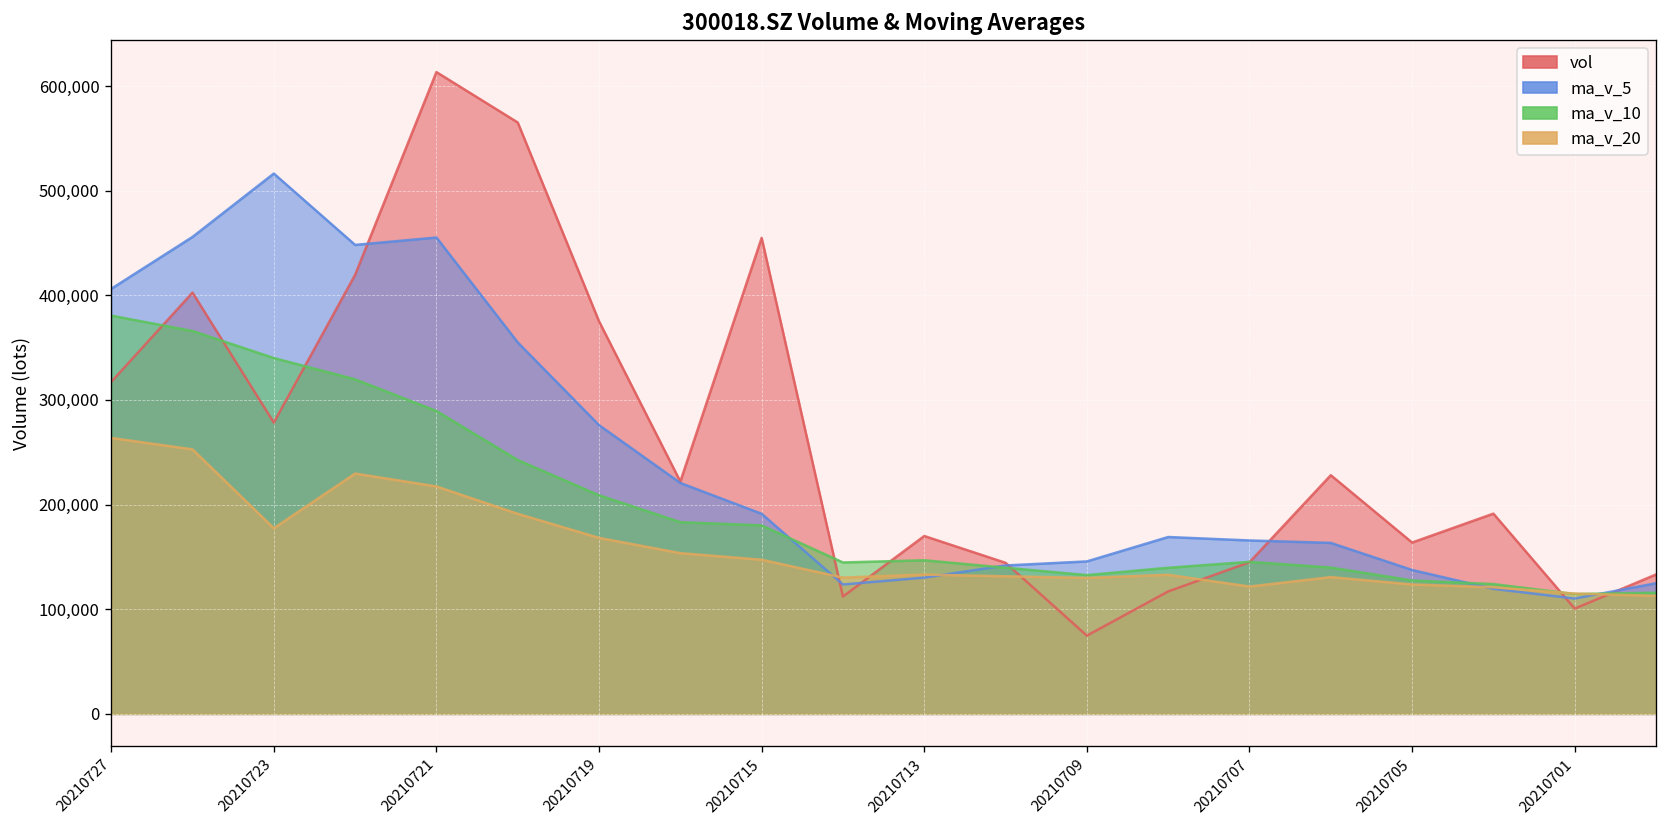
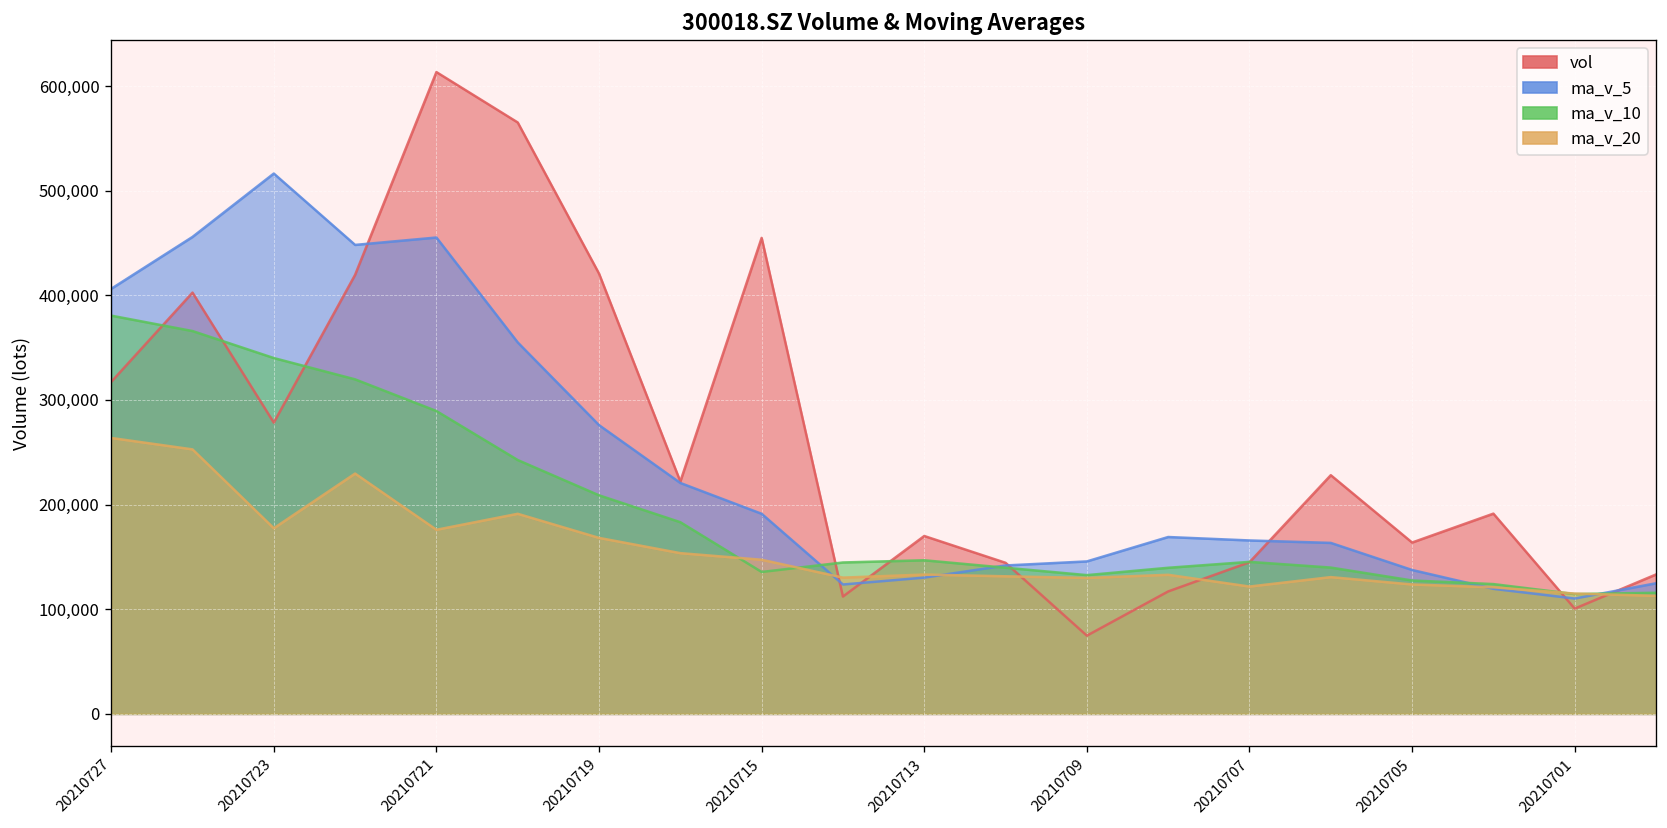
ma_v_20, 20210721: 220,000 -> 180,000
vol, 20210719: 380,000 -> 420,000
ma_v_10, 20210715: 180,000 -> 140,000
